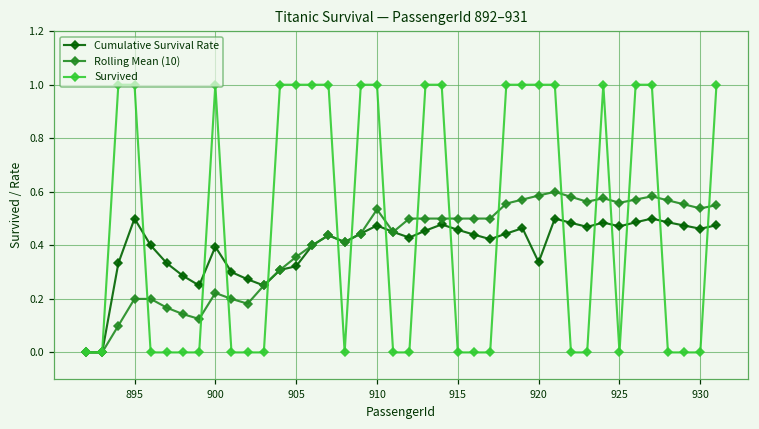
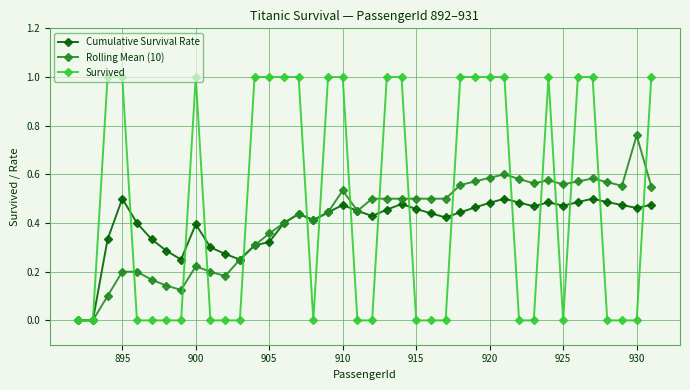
Cumulative Survival Rate, 920: 0.34 -> 0.48
Rolling Mean (10), 930: 0.54 -> 0.76
